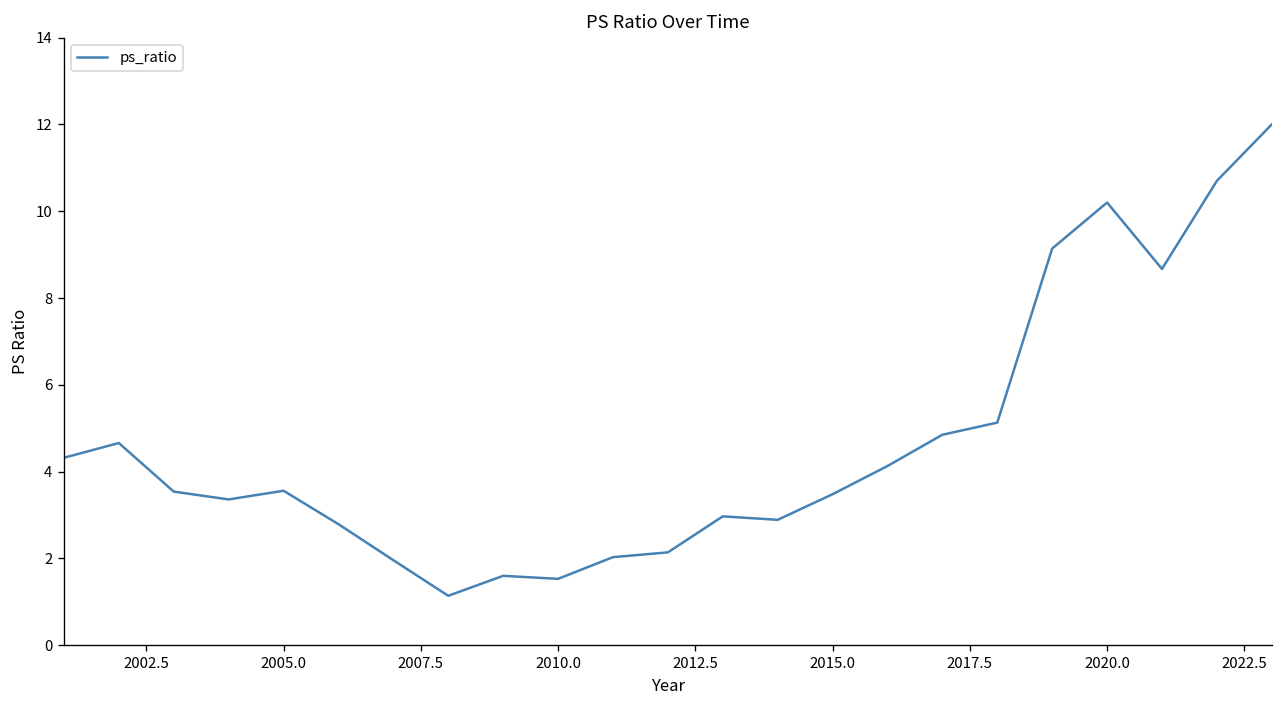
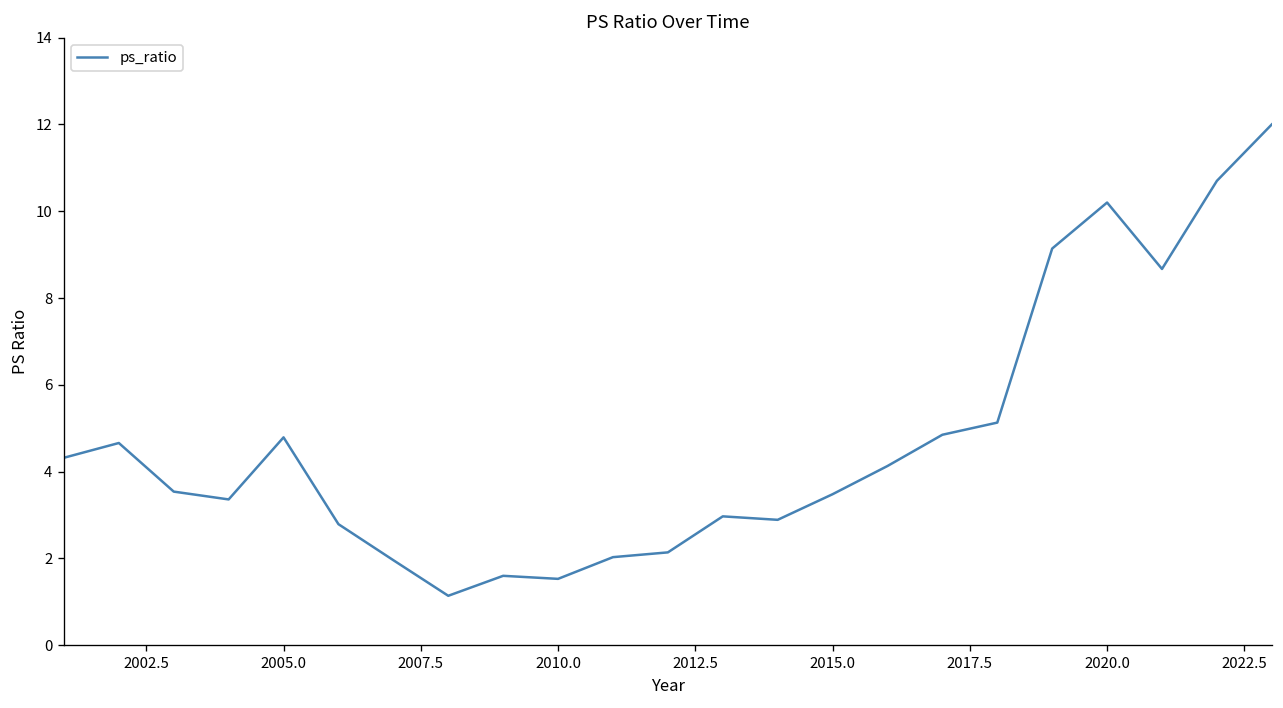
2005.0: 3.6 -> 4.8
